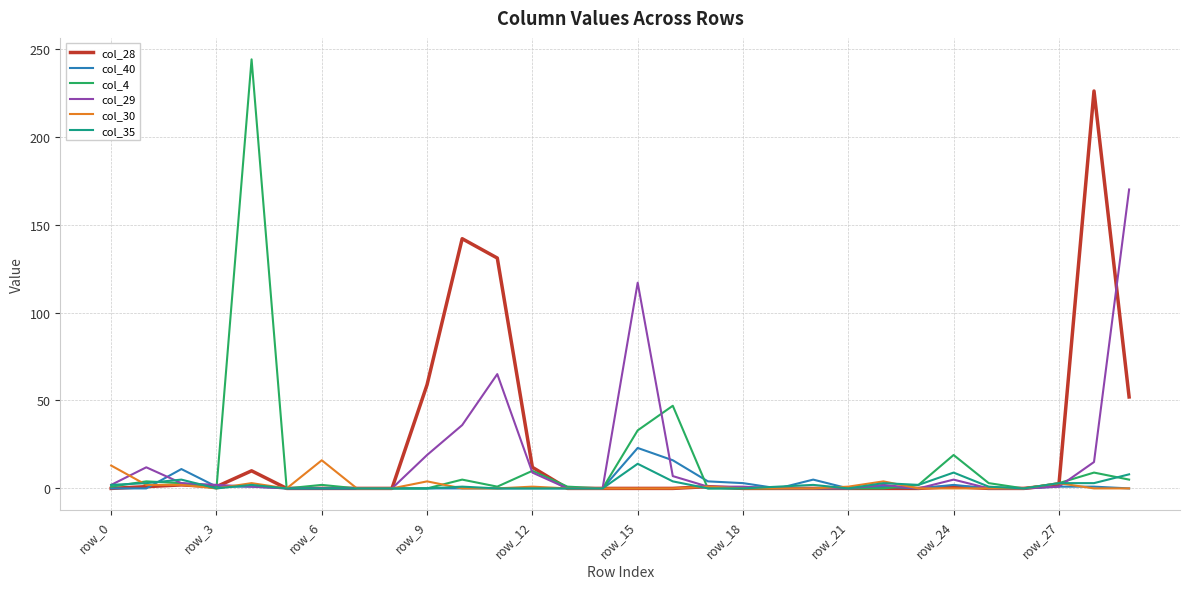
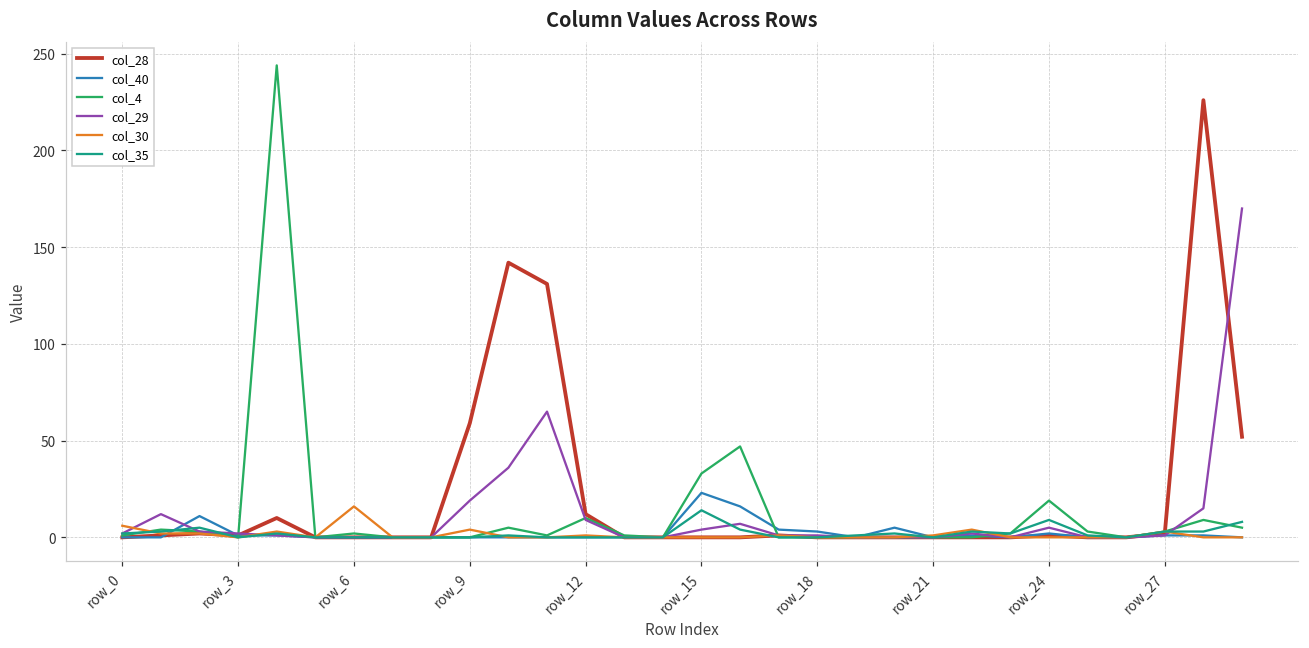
col_30, row_0: 13 -> 6
col_29, row_15: 117 -> 4
